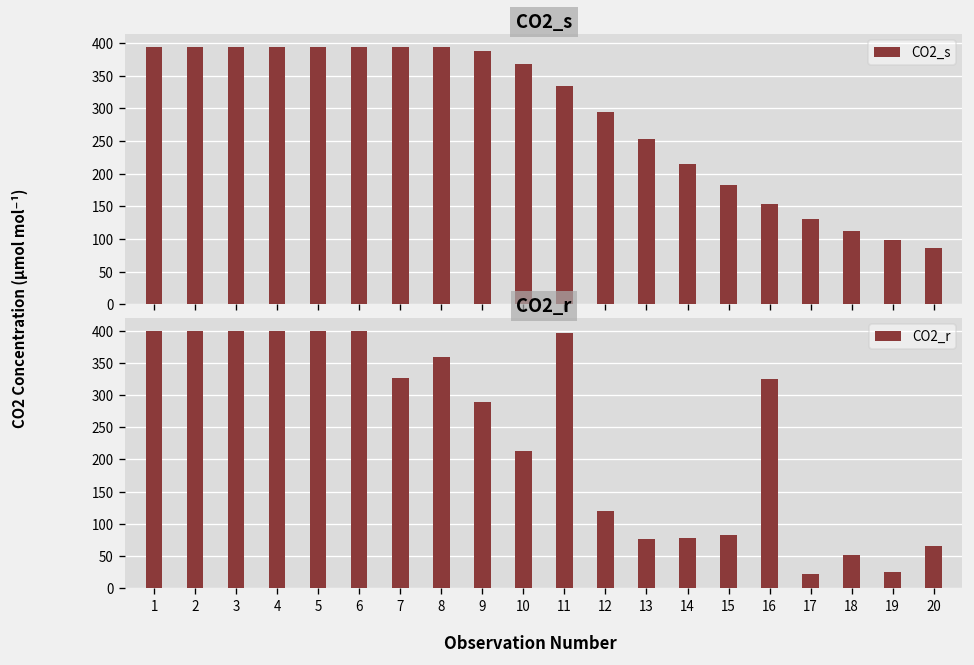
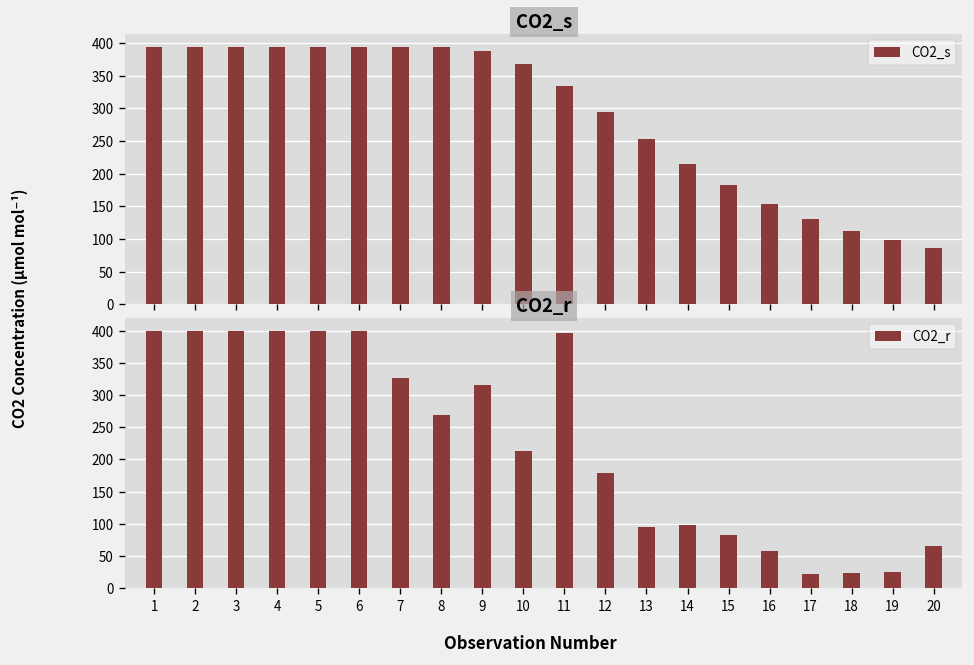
CO2_r, 8: 360 -> 270
CO2_r, 9: 290 -> 320
CO2_r, 12: 120 -> 180
CO2_r, 13: 80 -> 100
CO2_r, 14: 80 -> 100
CO2_r, 16: 320 -> 60
CO2_r, 18: 50 -> 20
